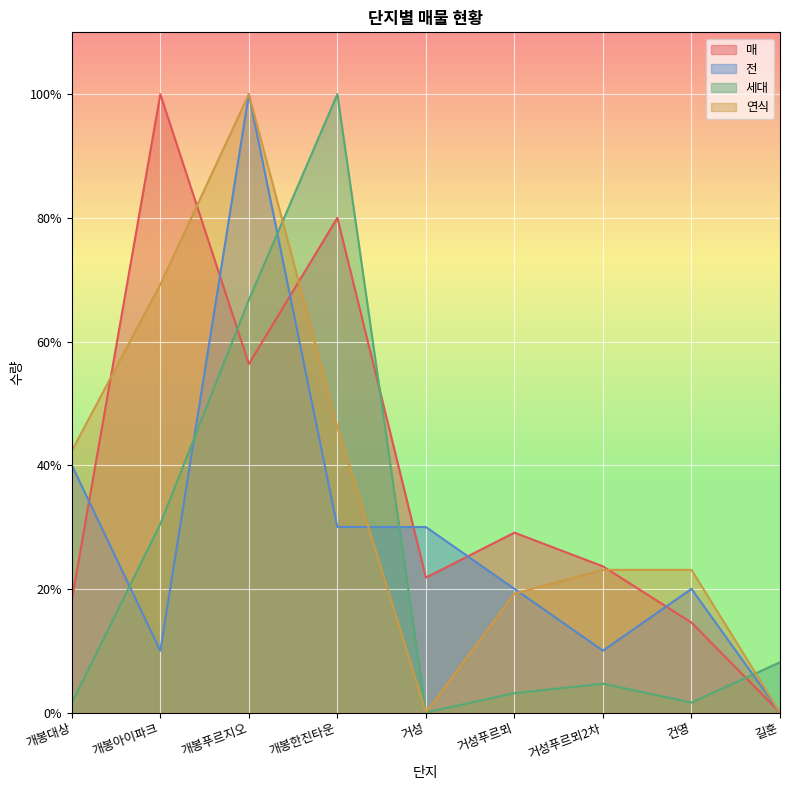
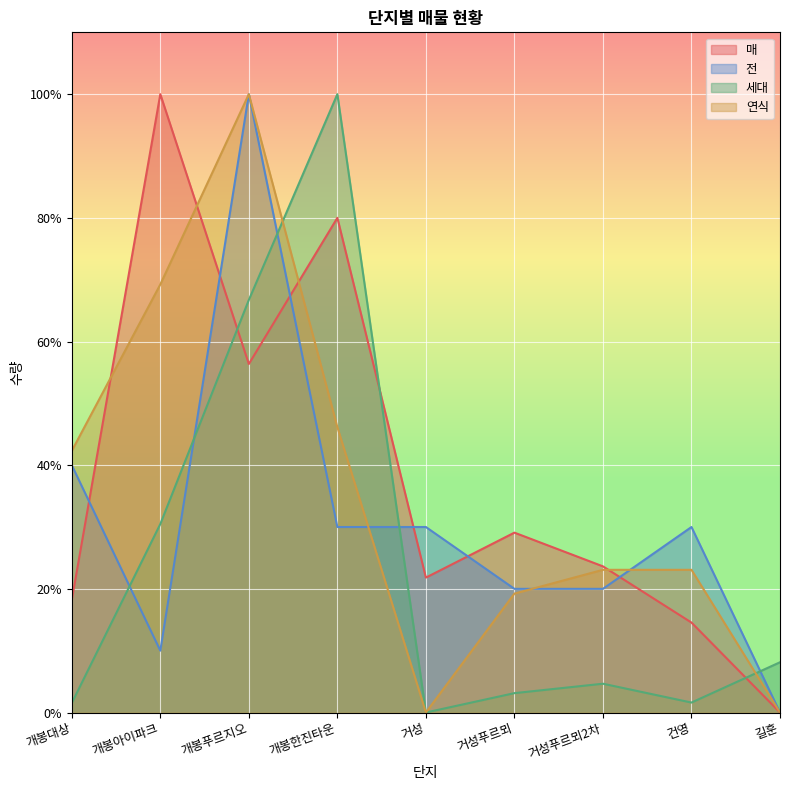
전, 거성푸르뫼2차: 10% -> 20%
전, 건영: 20% -> 30%
